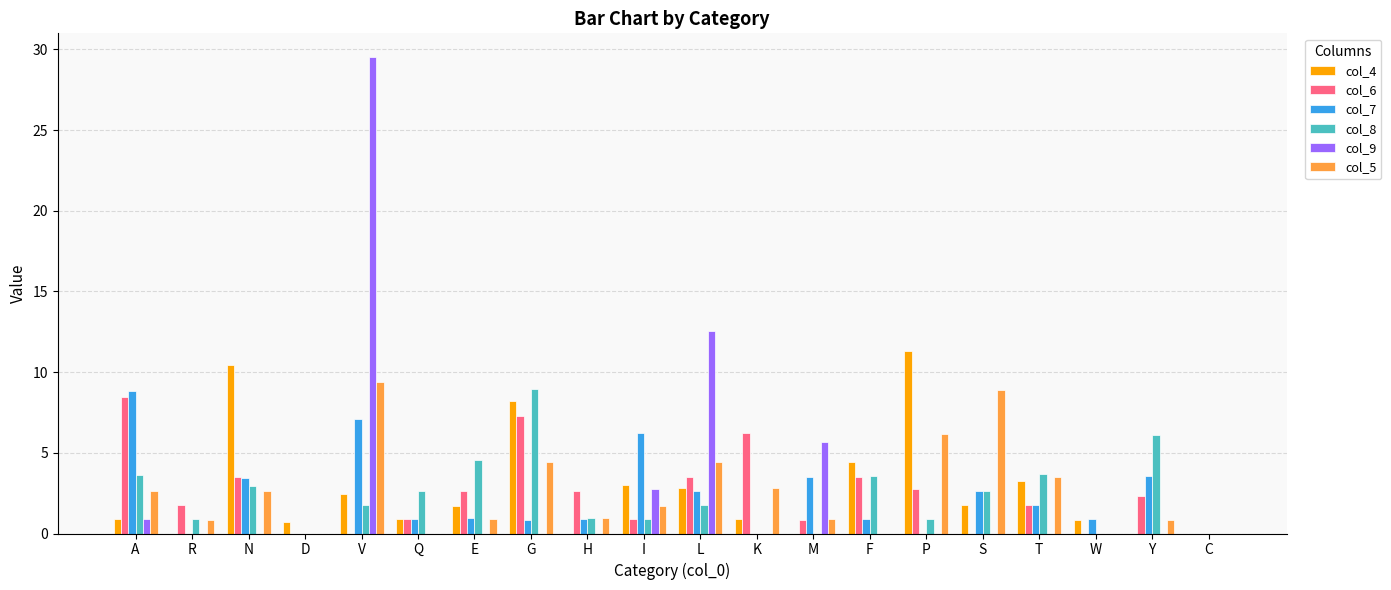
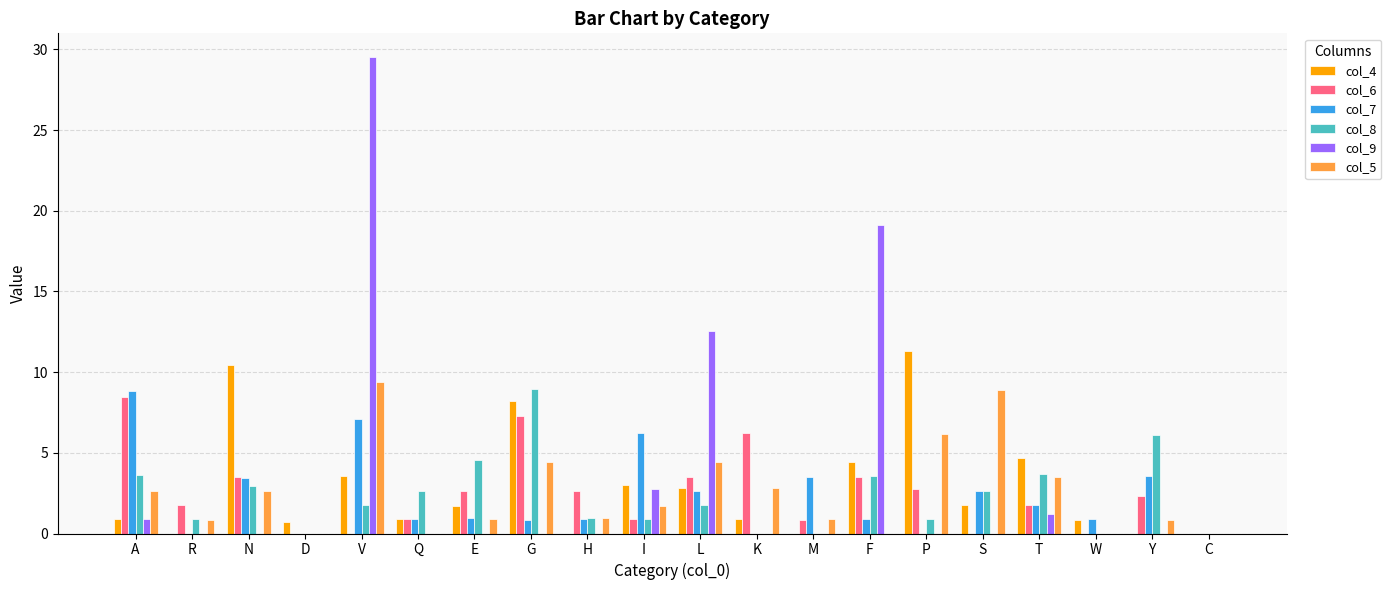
col_4, V: 2.5 -> 3.6
col_9, M: 5.7 -> 0.0
col_9, F: 0.0 -> 19.1
col_4, T: 3.2 -> 4.7
col_9, T: 0.0 -> 1.2
